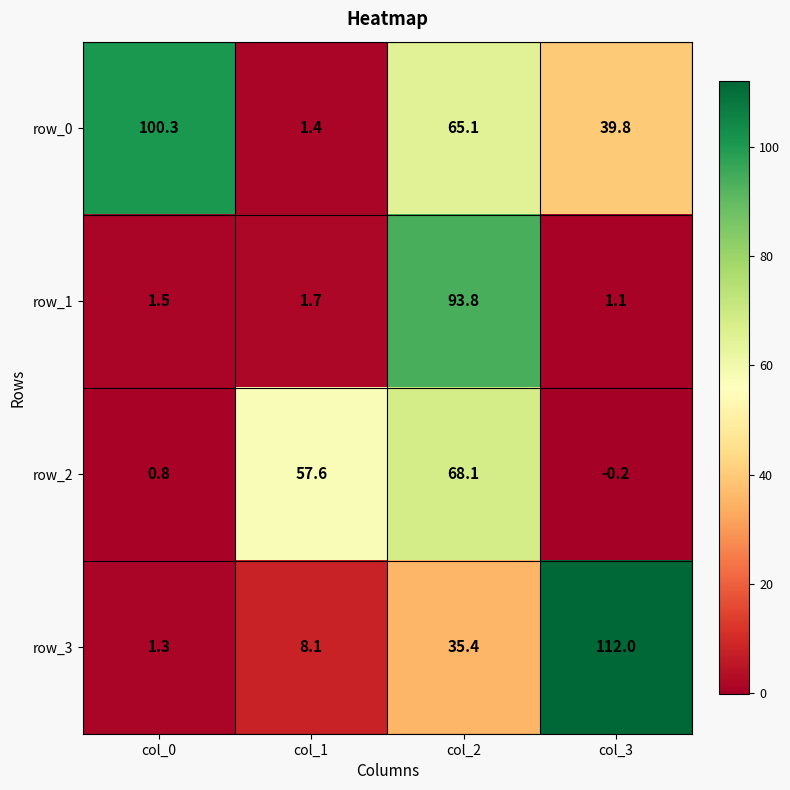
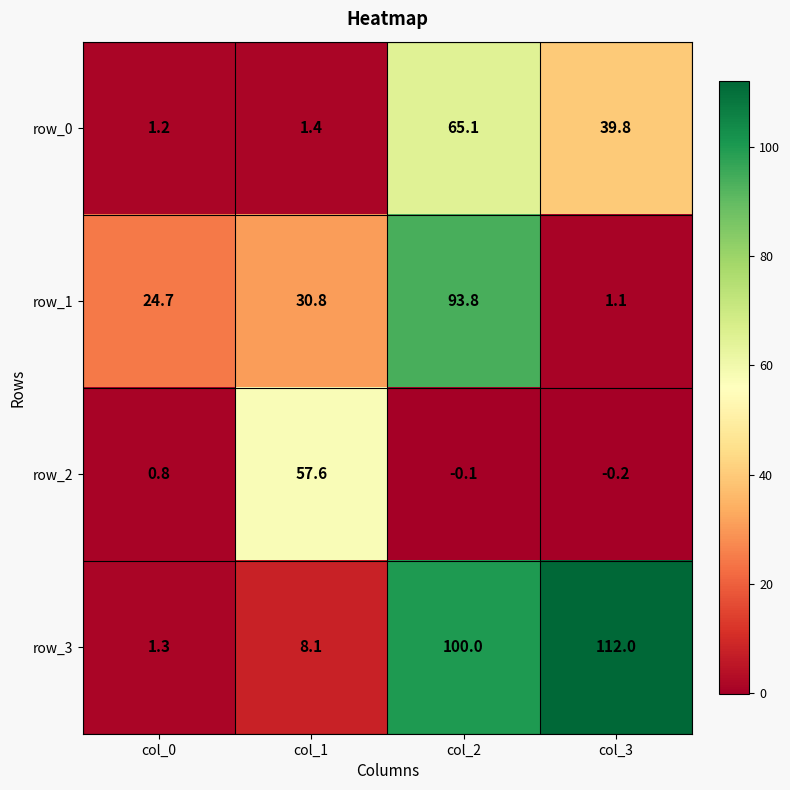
row_0, col_0: 100.3 -> 1.2
row_1, col_0: 1.5 -> 24.7
row_1, col_1: 1.7 -> 30.8
row_2, col_2: 68.1 -> -0.1
row_3, col_2: 35.4 -> 100.0
